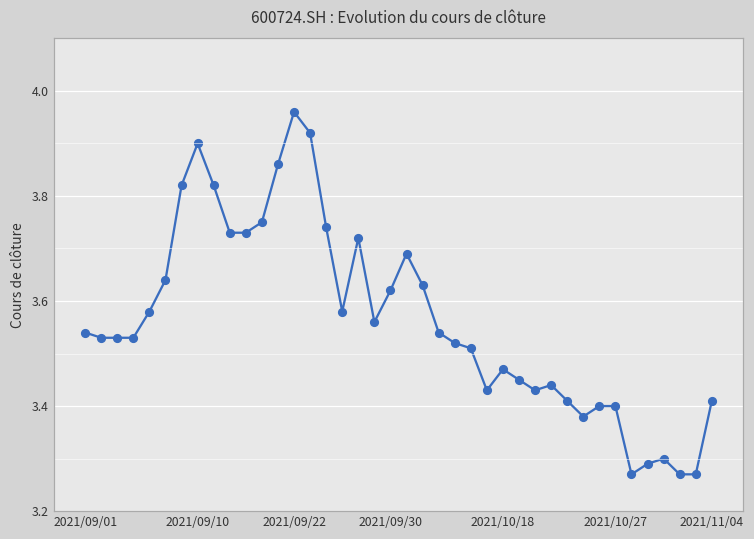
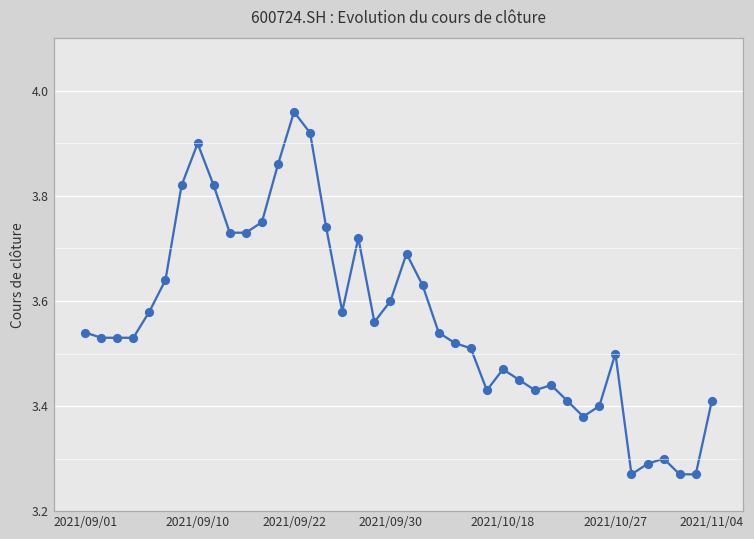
2021/09/30: 3.62 -> 3.60
2021/10/27: 3.4 -> 3.5
